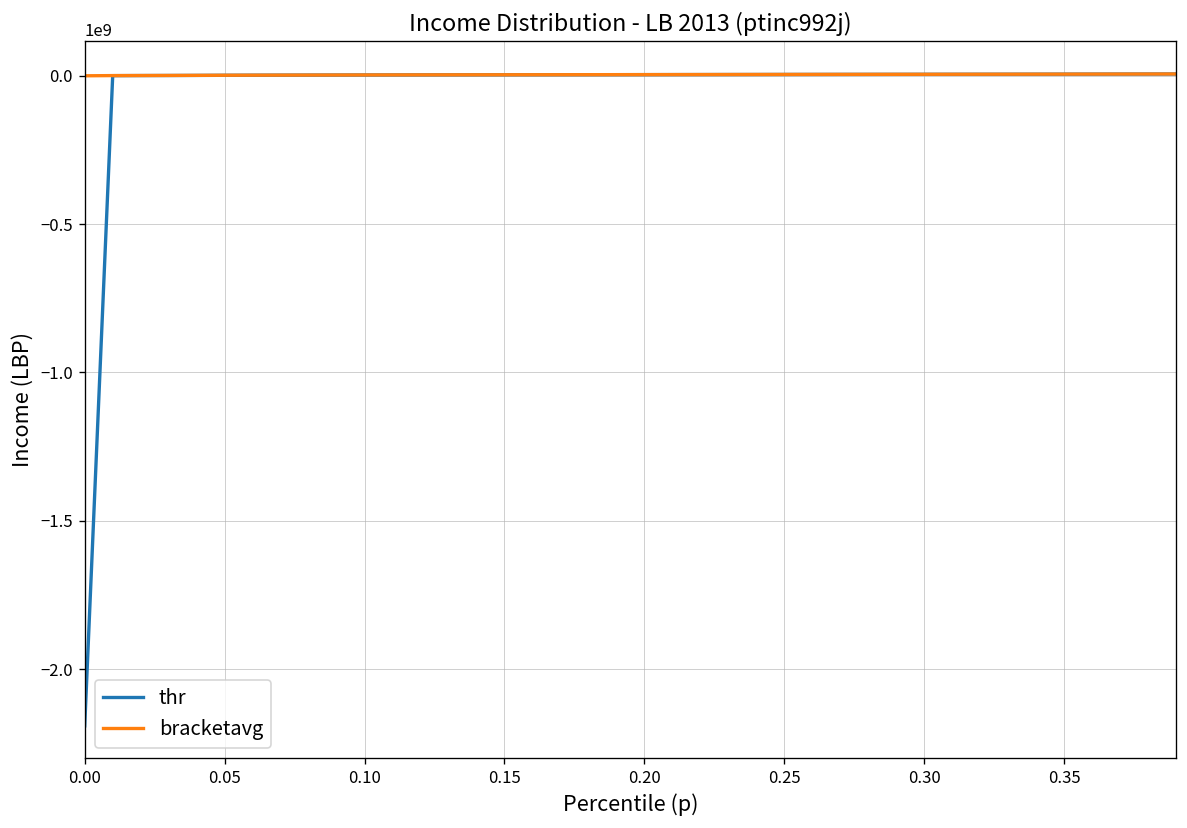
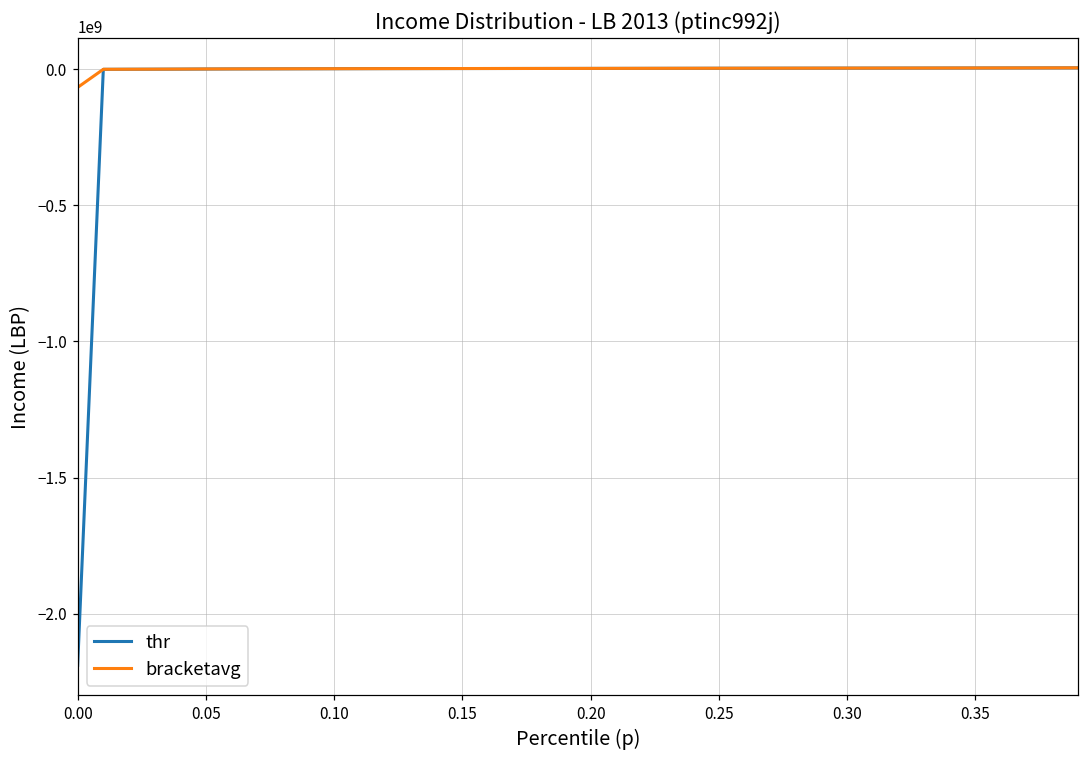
bracketavg, 0.00: 0 -> -70000000
